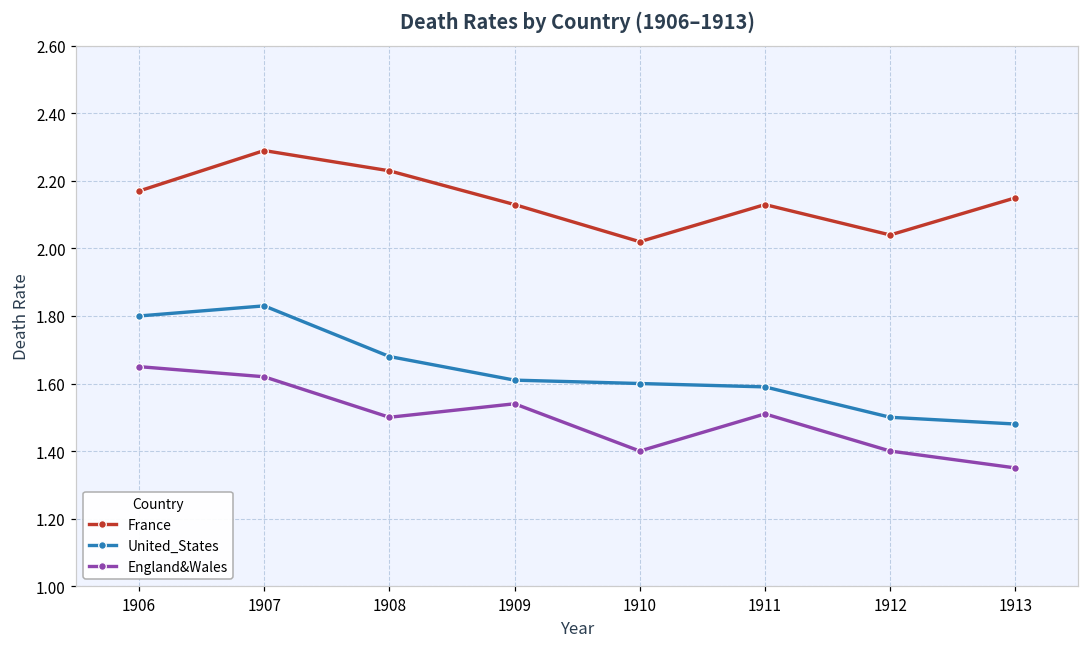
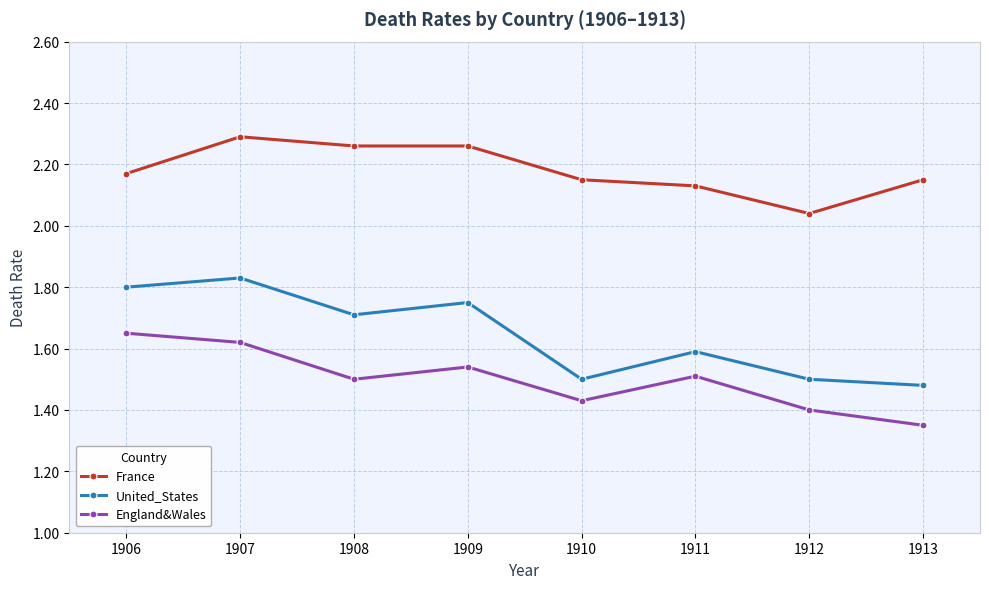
France, 1908: 2.23 -> 2.26
United_States, 1908: 1.68 -> 1.71
France, 1909: 2.13 -> 2.26
United_States, 1909: 1.61 -> 1.75
France, 1910: 2.02 -> 2.15
United_States, 1910: 1.6 -> 1.5
England&Wales, 1910: 1.40 -> 1.43
